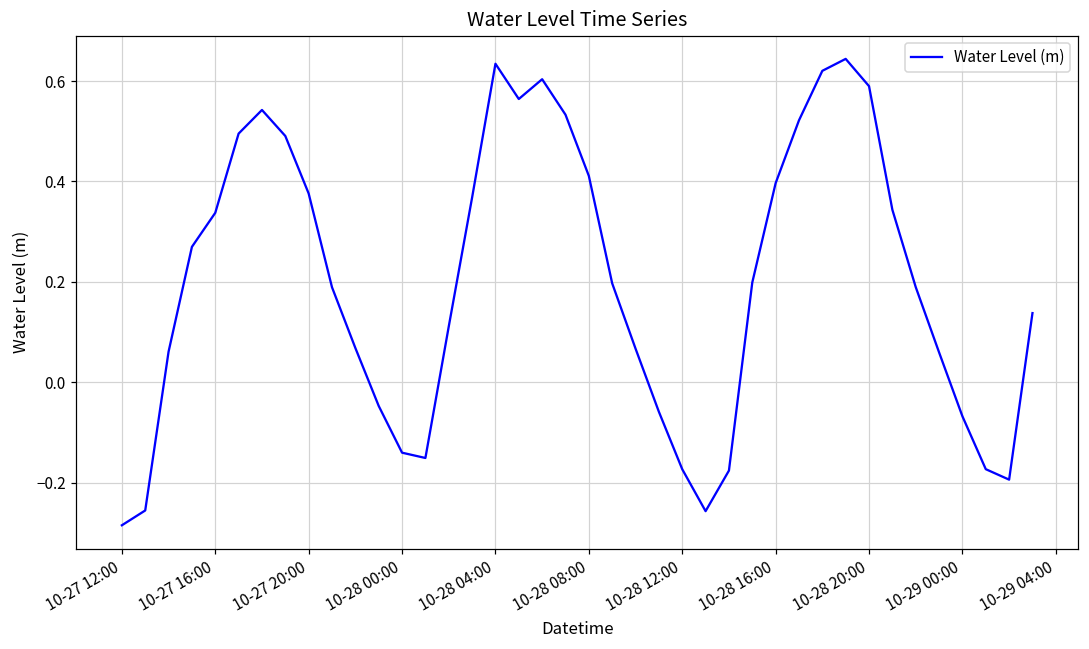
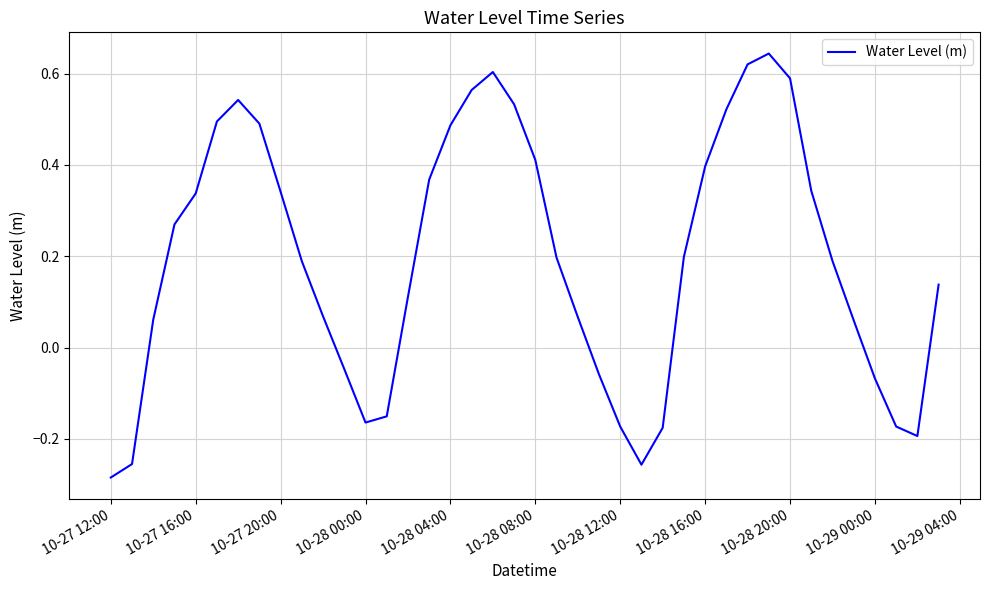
10-27 20:00: 0.38 -> 0.34
10-28 00:00: -0.14 -> -0.16
10-28 04:00: 0.63 -> 0.49
